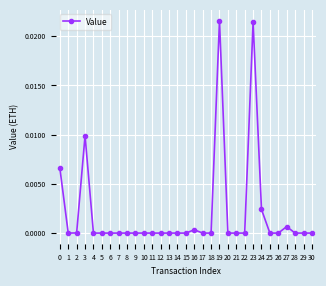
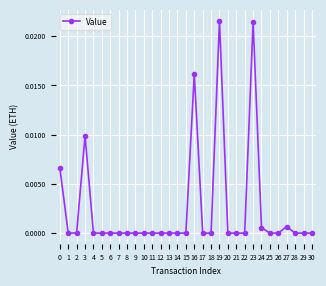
16: 0.000 -> 0.016
24: 0.002 -> 0.001
